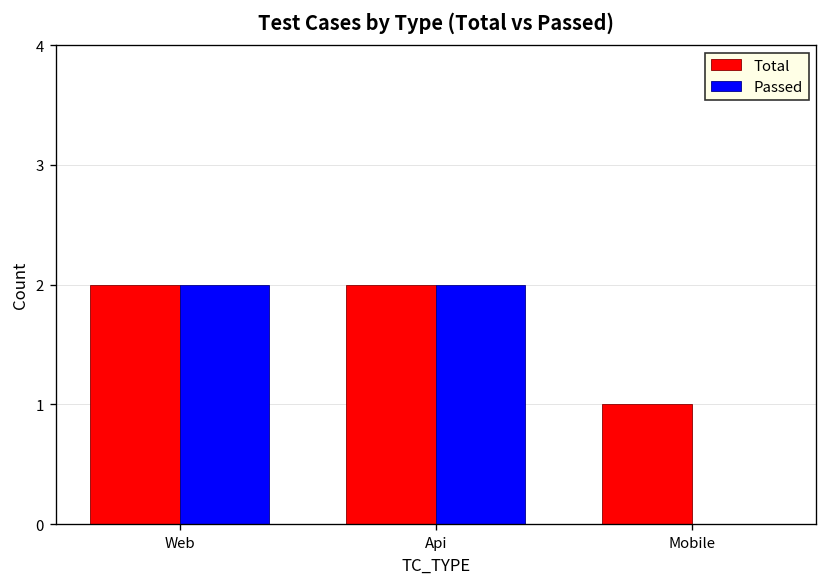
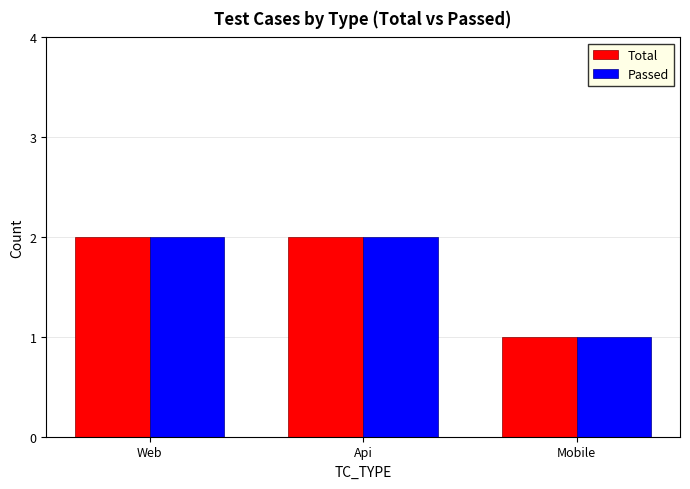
Passed, Mobile: 0 -> 1
